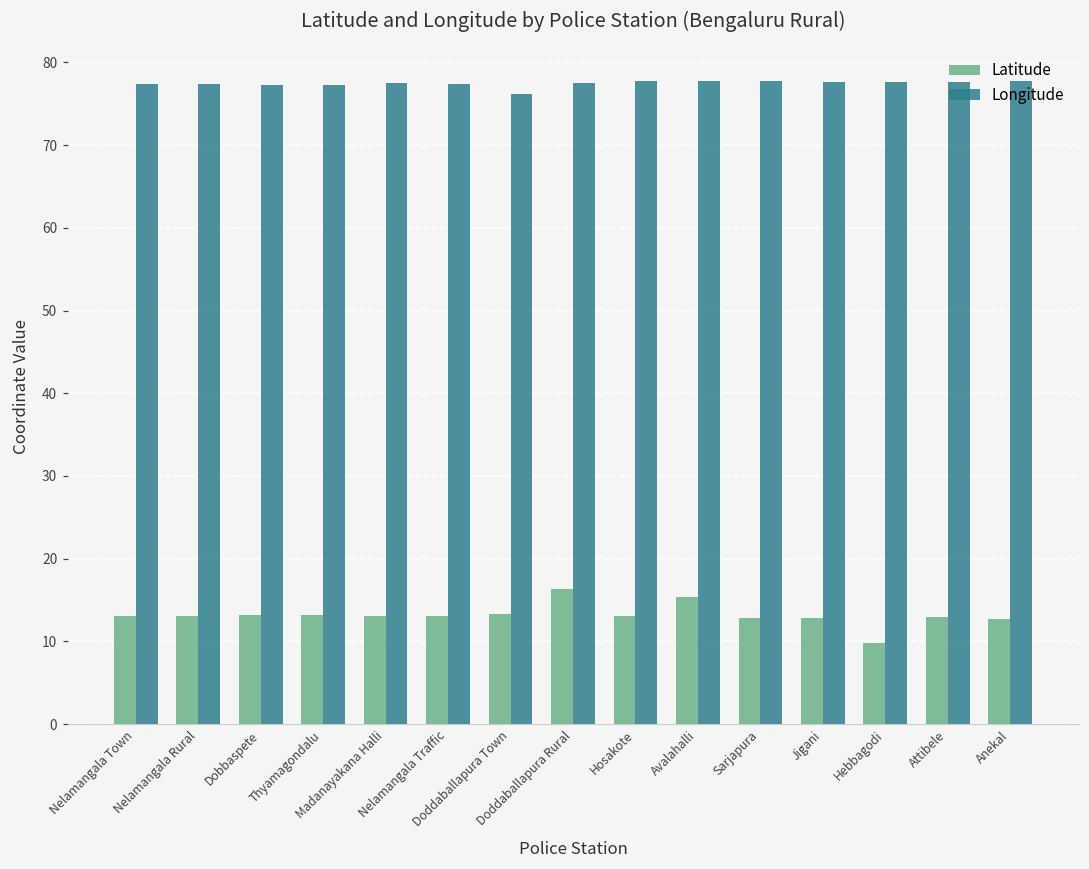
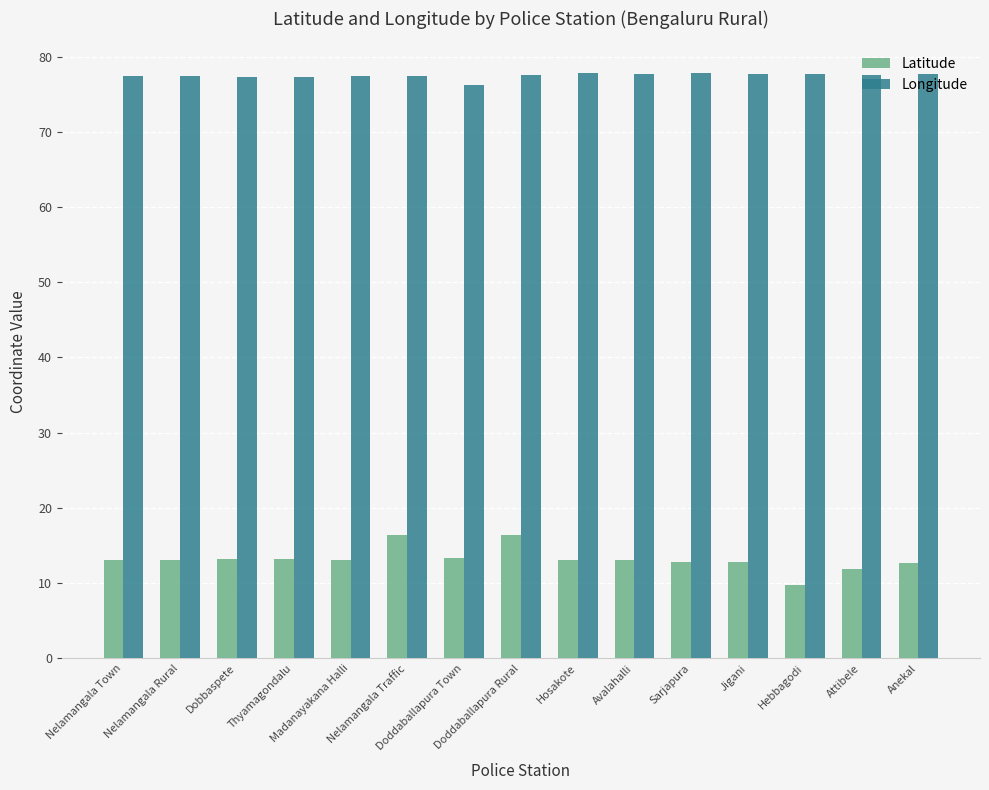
Latitude, Nelamangala Traffic: 13 -> 16
Latitude, Avalahalli: 15 -> 13
Latitude, Attibele: 13 -> 12
